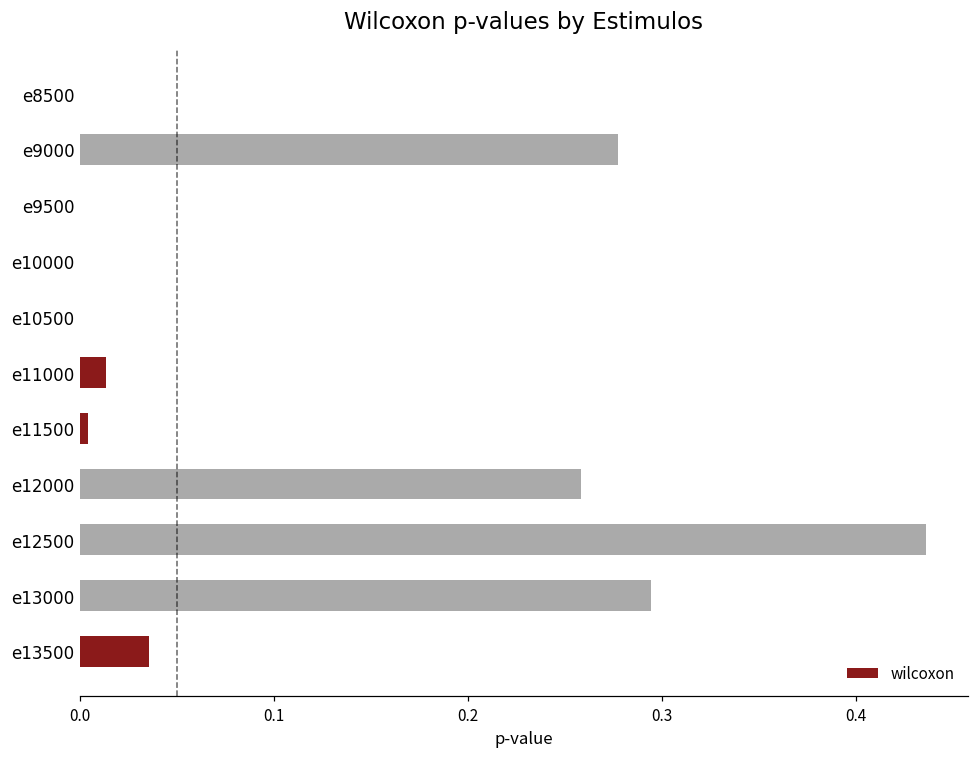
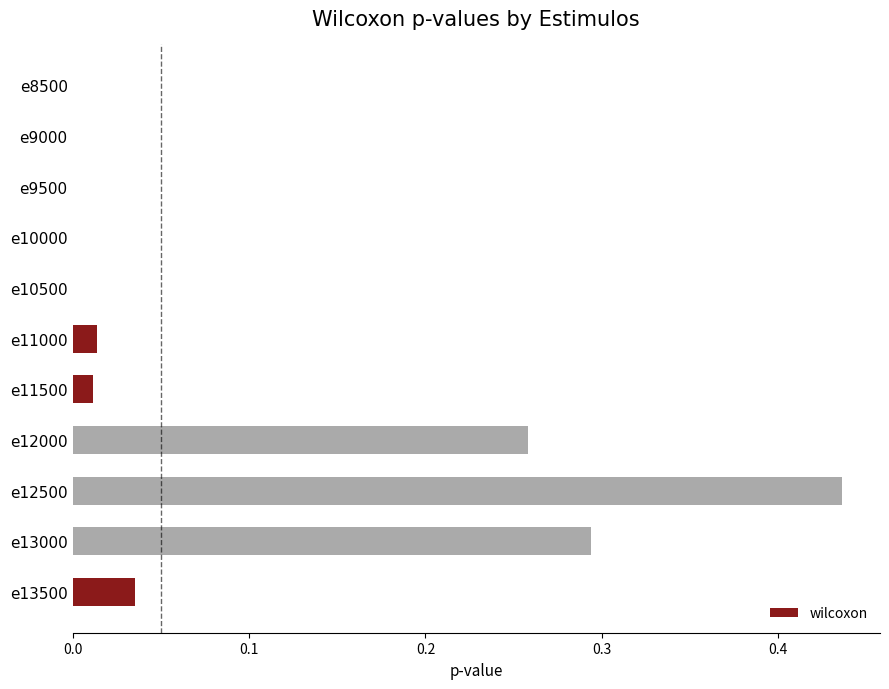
e9000: 0.277 -> 0.000
e11500: 0.004 -> 0.011
